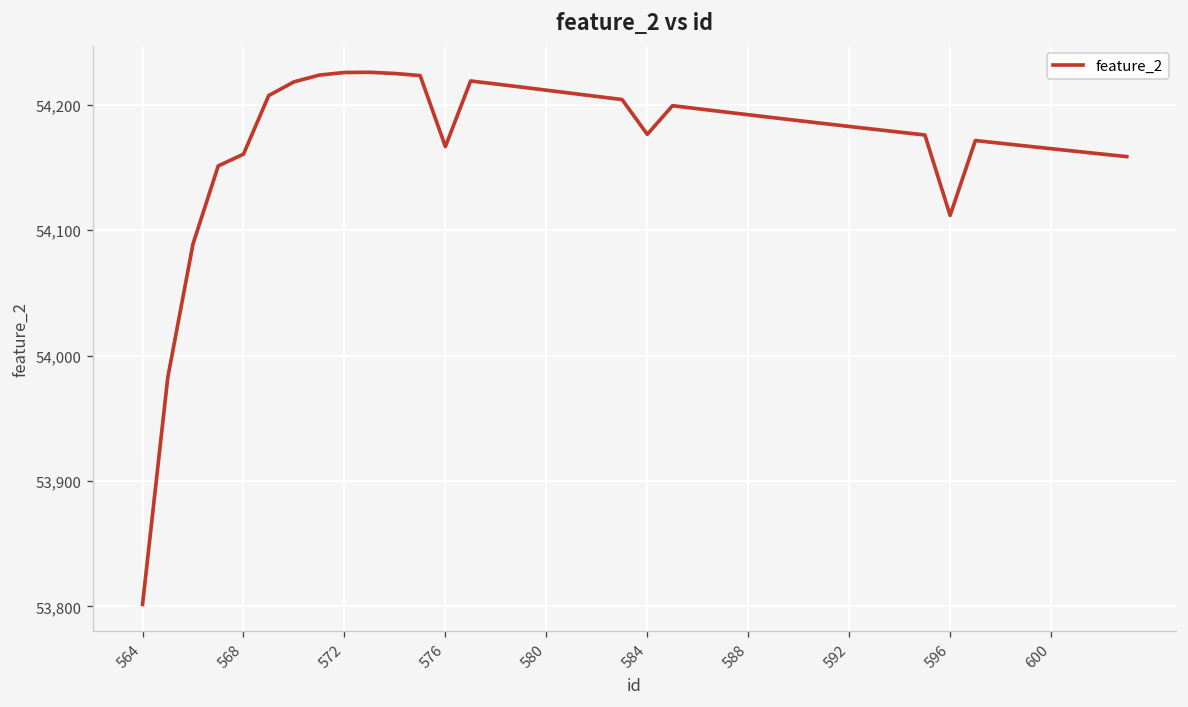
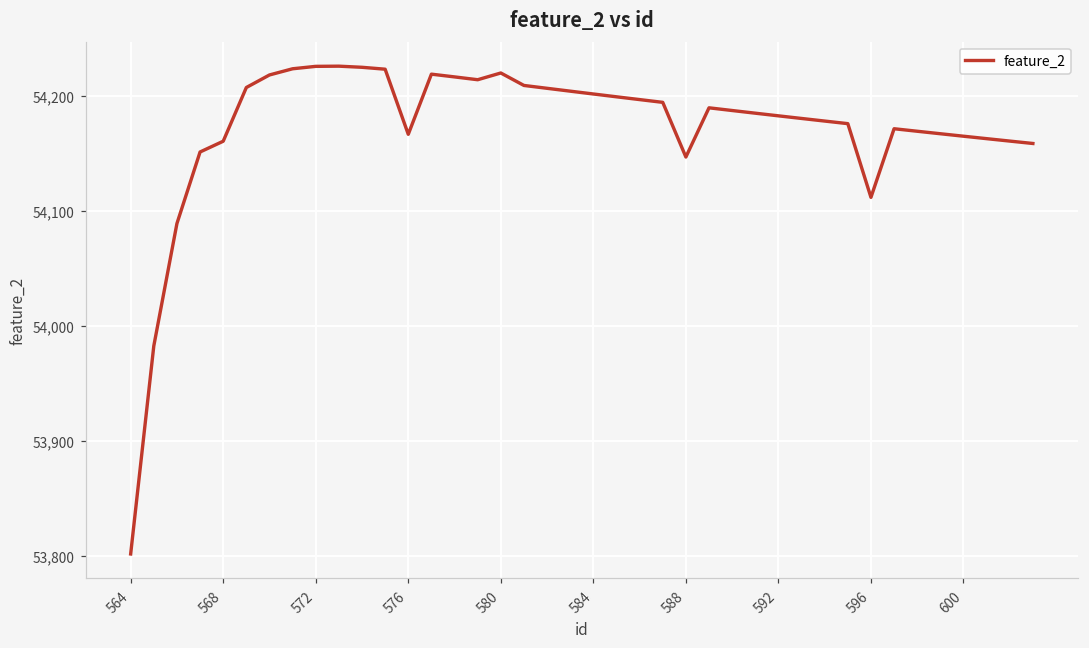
580: 54,212 -> 54,220
584: 54,176 -> 54,202
588: 54,192 -> 54,147
